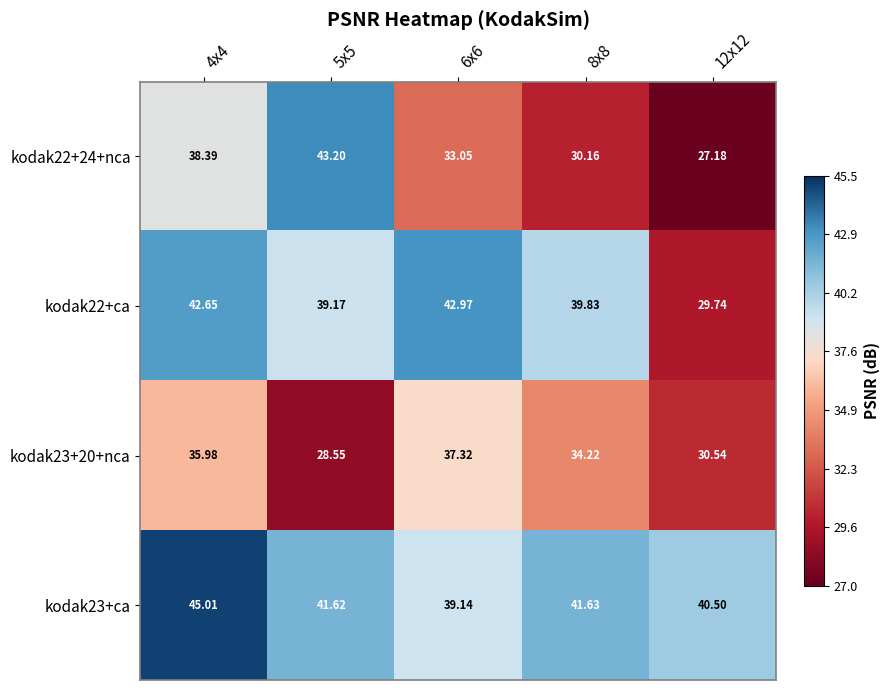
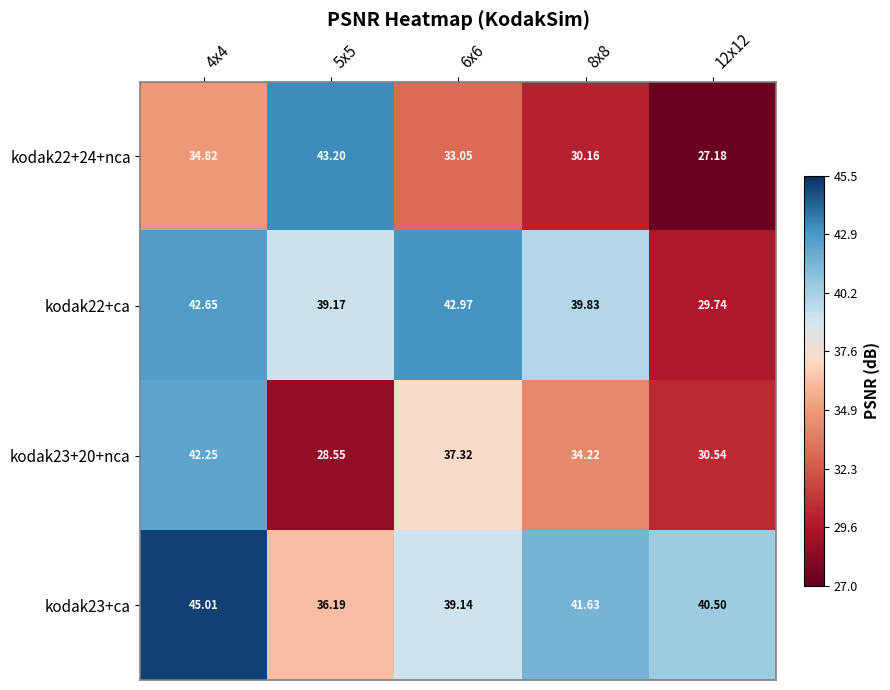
kodak22+24+nca, 4x4: 38.39 -> 34.82
kodak23+20+nca, 4x4: 35.98 -> 42.25
kodak23+ca, 5x5: 41.62 -> 36.19
